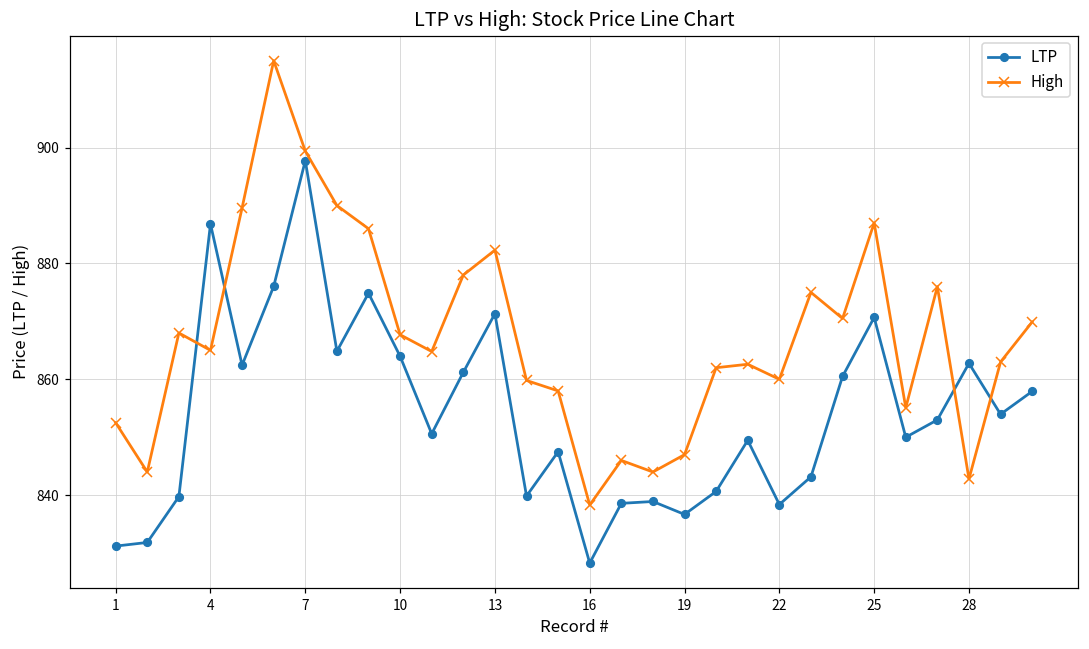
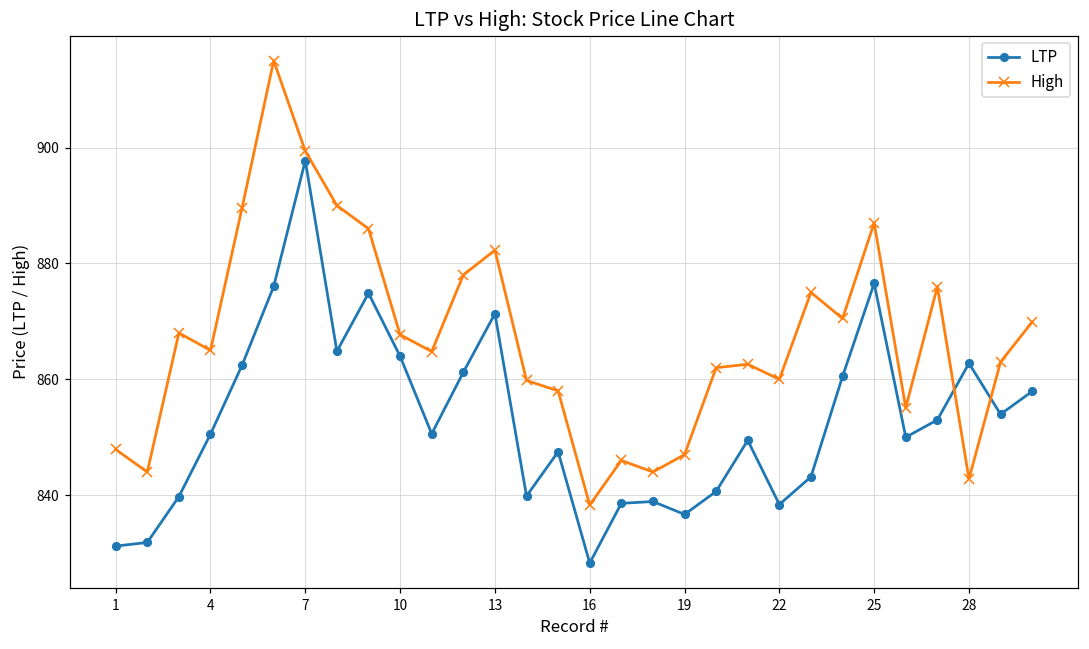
High, 1: 853 -> 848
LTP, 4: 887 -> 851
LTP, 25: 871 -> 877
